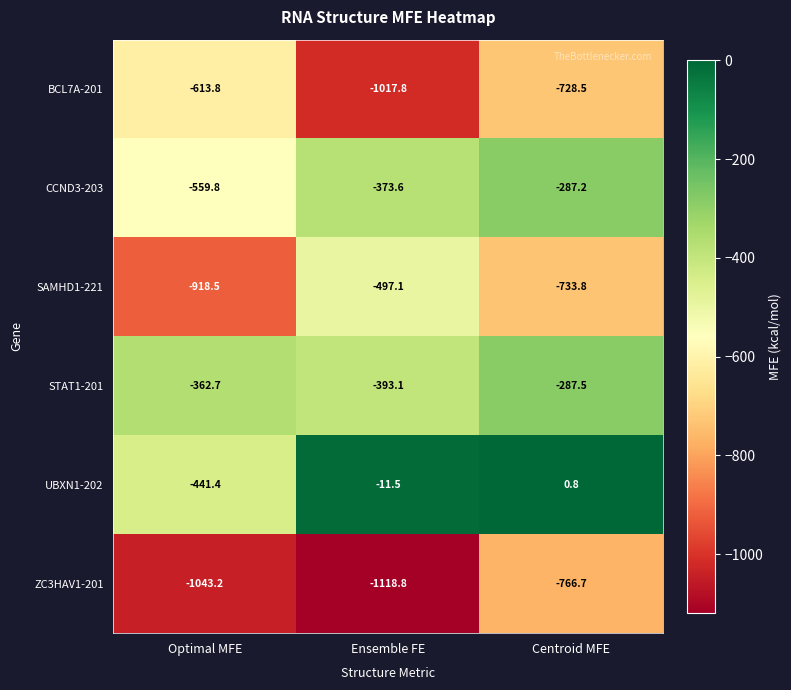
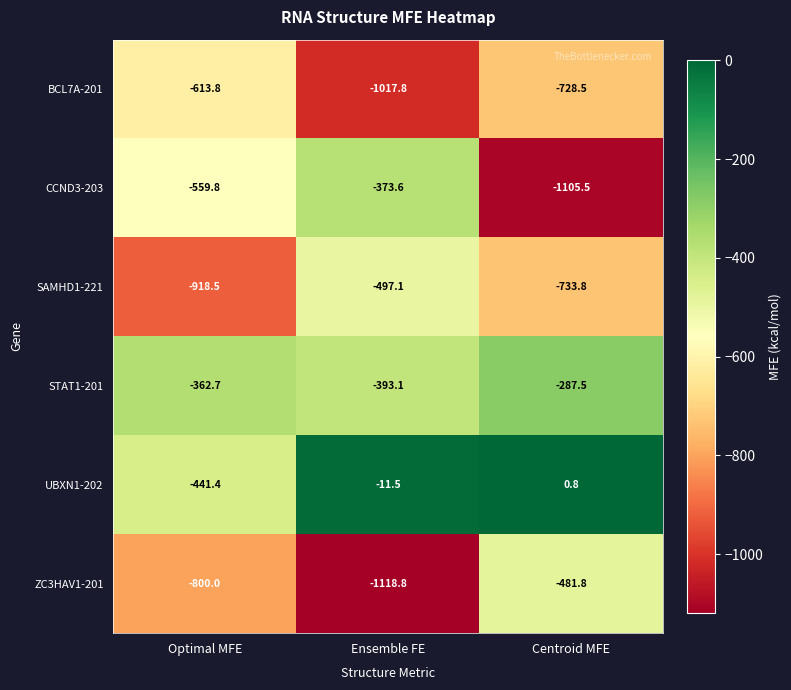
CCND3-203, Centroid MFE: -287.2 -> -1105.5
ZC3HAV1-201, Optimal MFE: -1043.2 -> -800.0
ZC3HAV1-201, Centroid MFE: -766.7 -> -481.8
